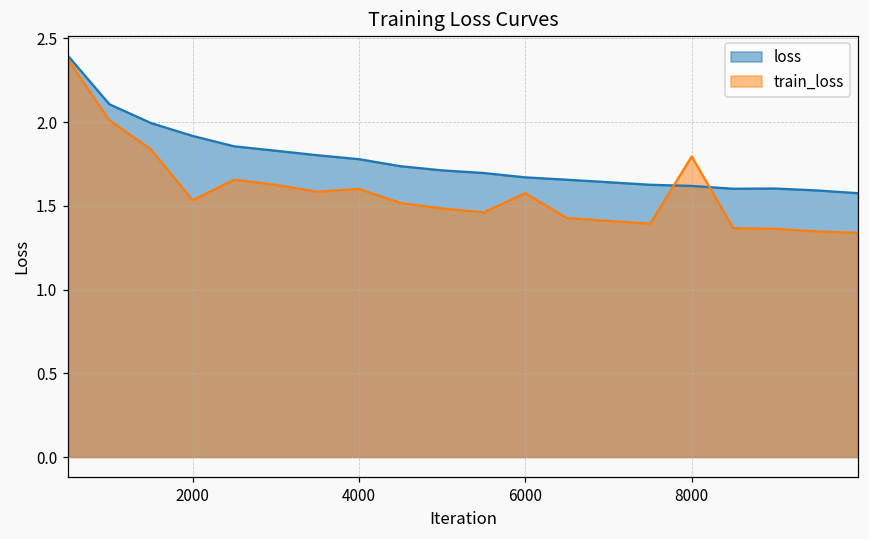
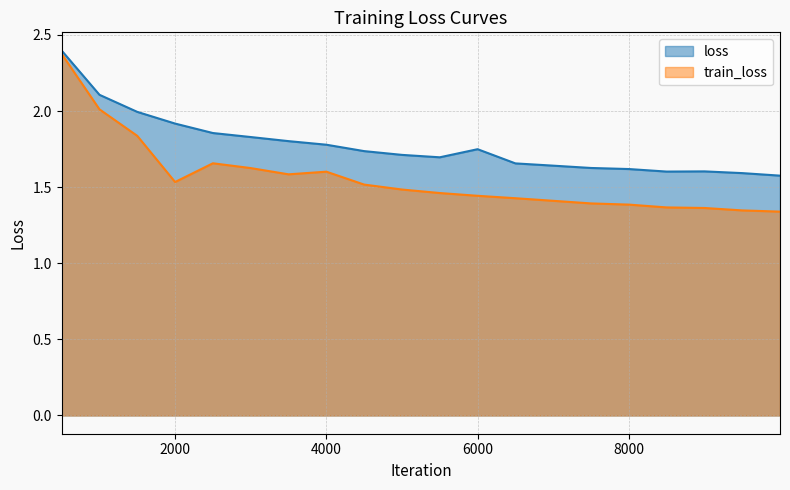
loss, 6000: 1.67 -> 1.75
train_loss, 6000: 1.58 -> 1.44
train_loss, 8000: 1.80 -> 1.39
